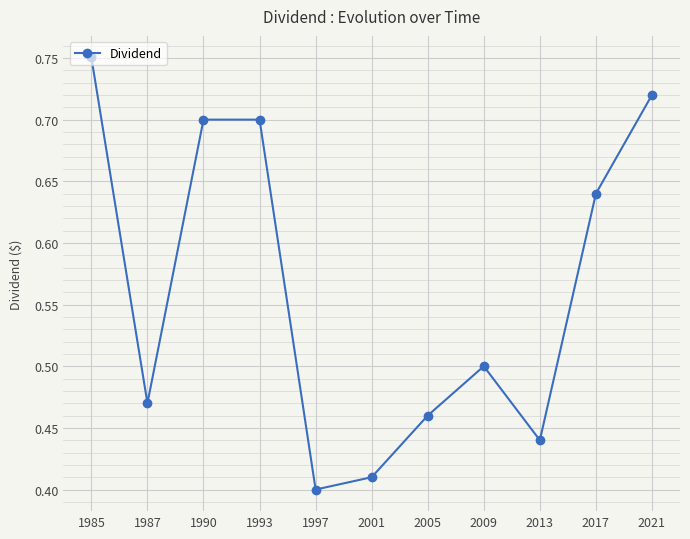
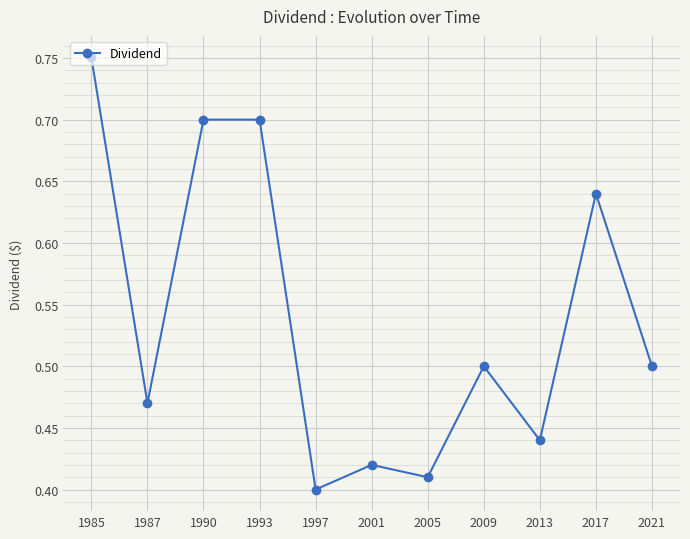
2001: 0.41 -> 0.42
2005: 0.46 -> 0.41
2021: 0.72 -> 0.50
